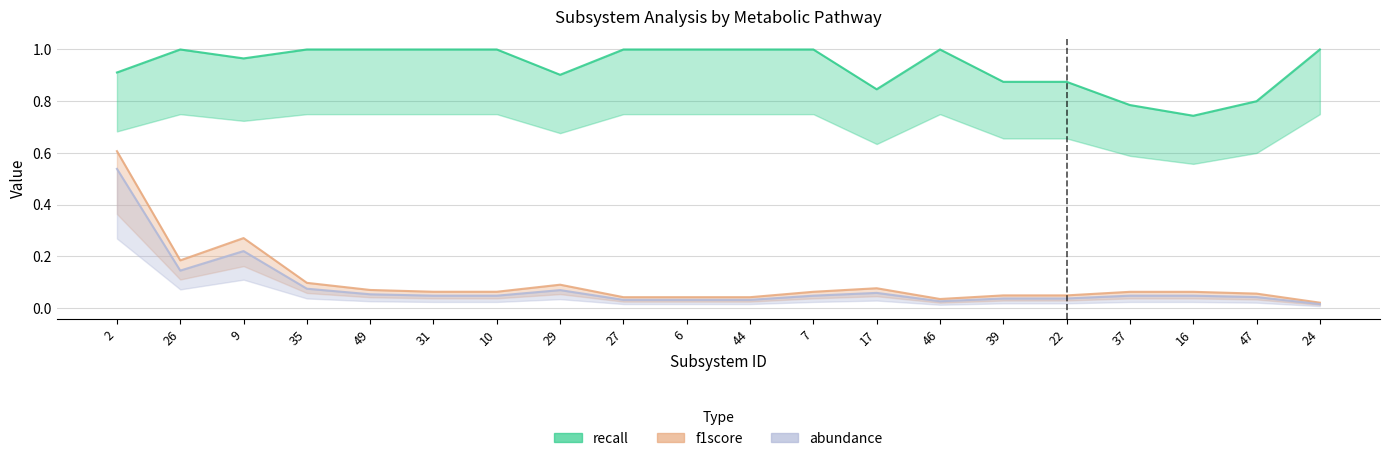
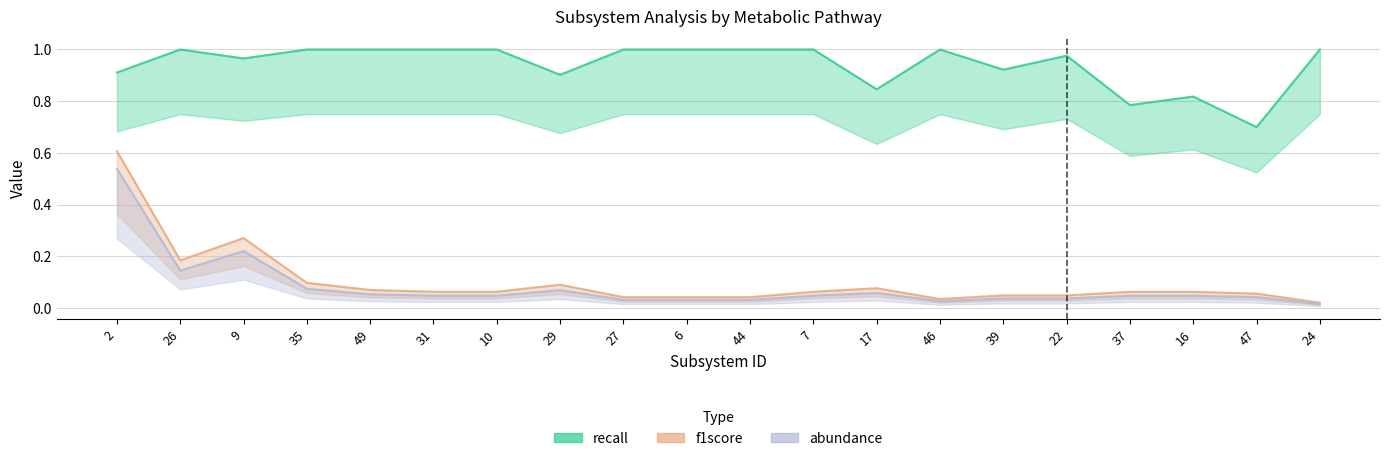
recall, 39: 0.88 -> 0.92
recall, 22: 0.88 -> 0.98
recall, 16: 0.74 -> 0.82
recall, 47: 0.8 -> 0.7
